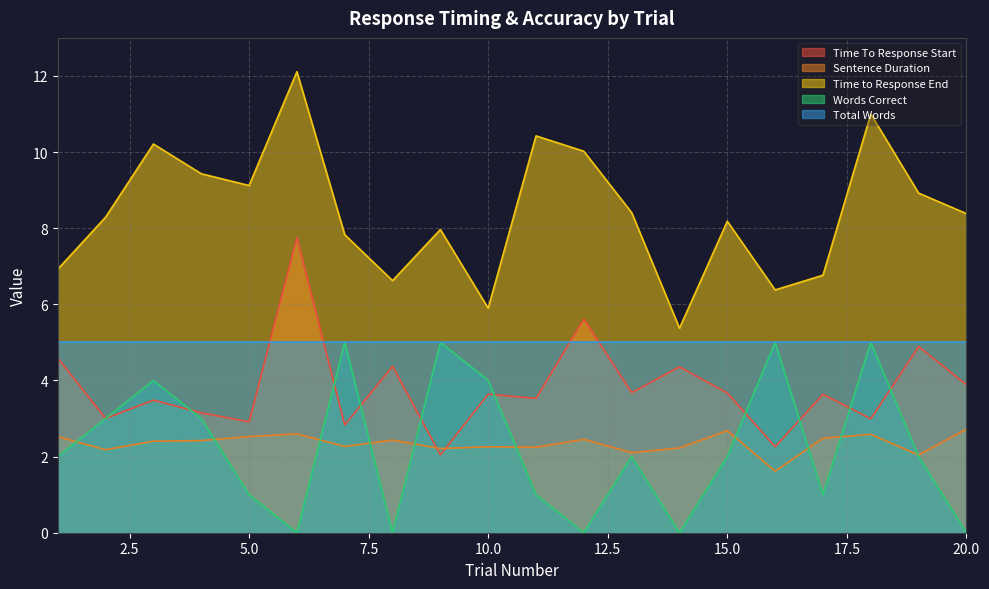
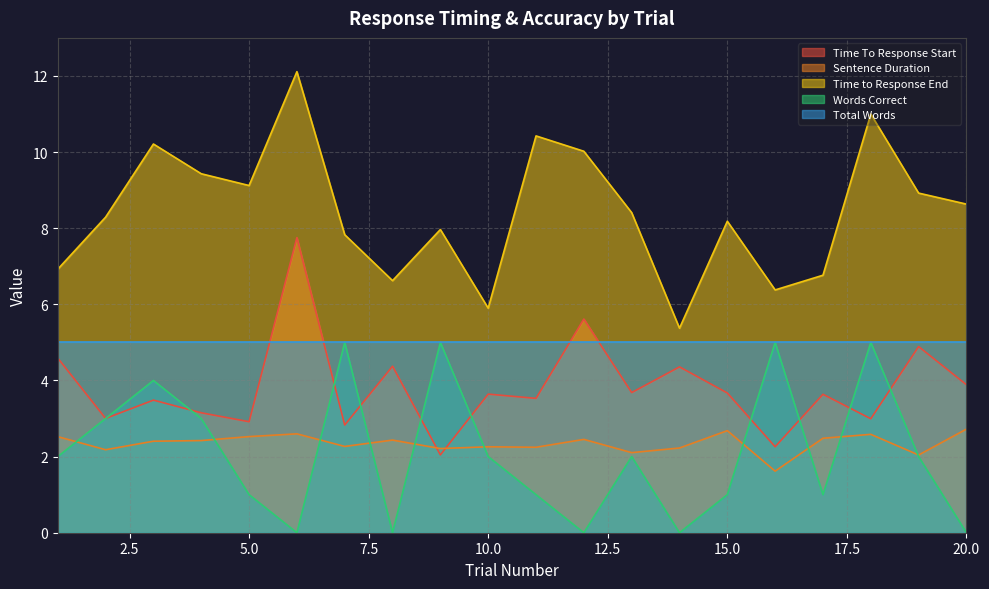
Words Correct, 10.0: 4 -> 2
Words Correct, 15.0: 2 -> 1
Time to Response End, 20.0: 8.4 -> 8.6
